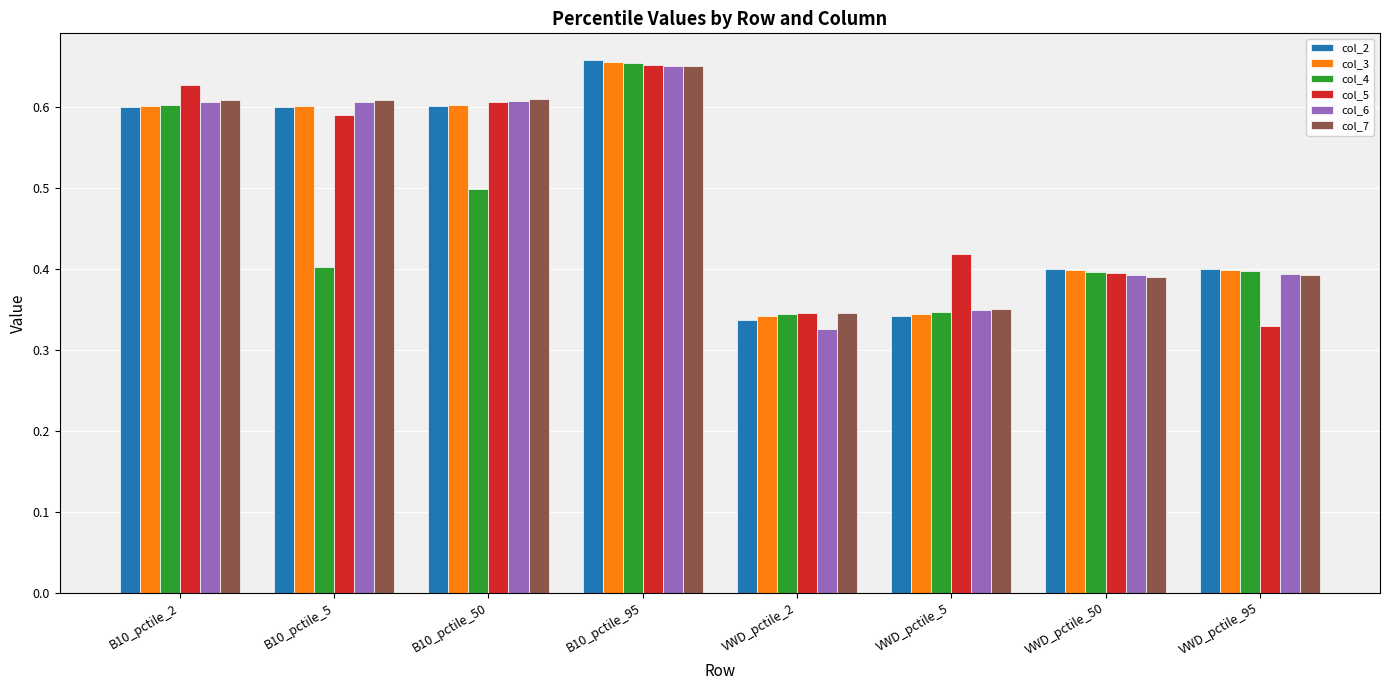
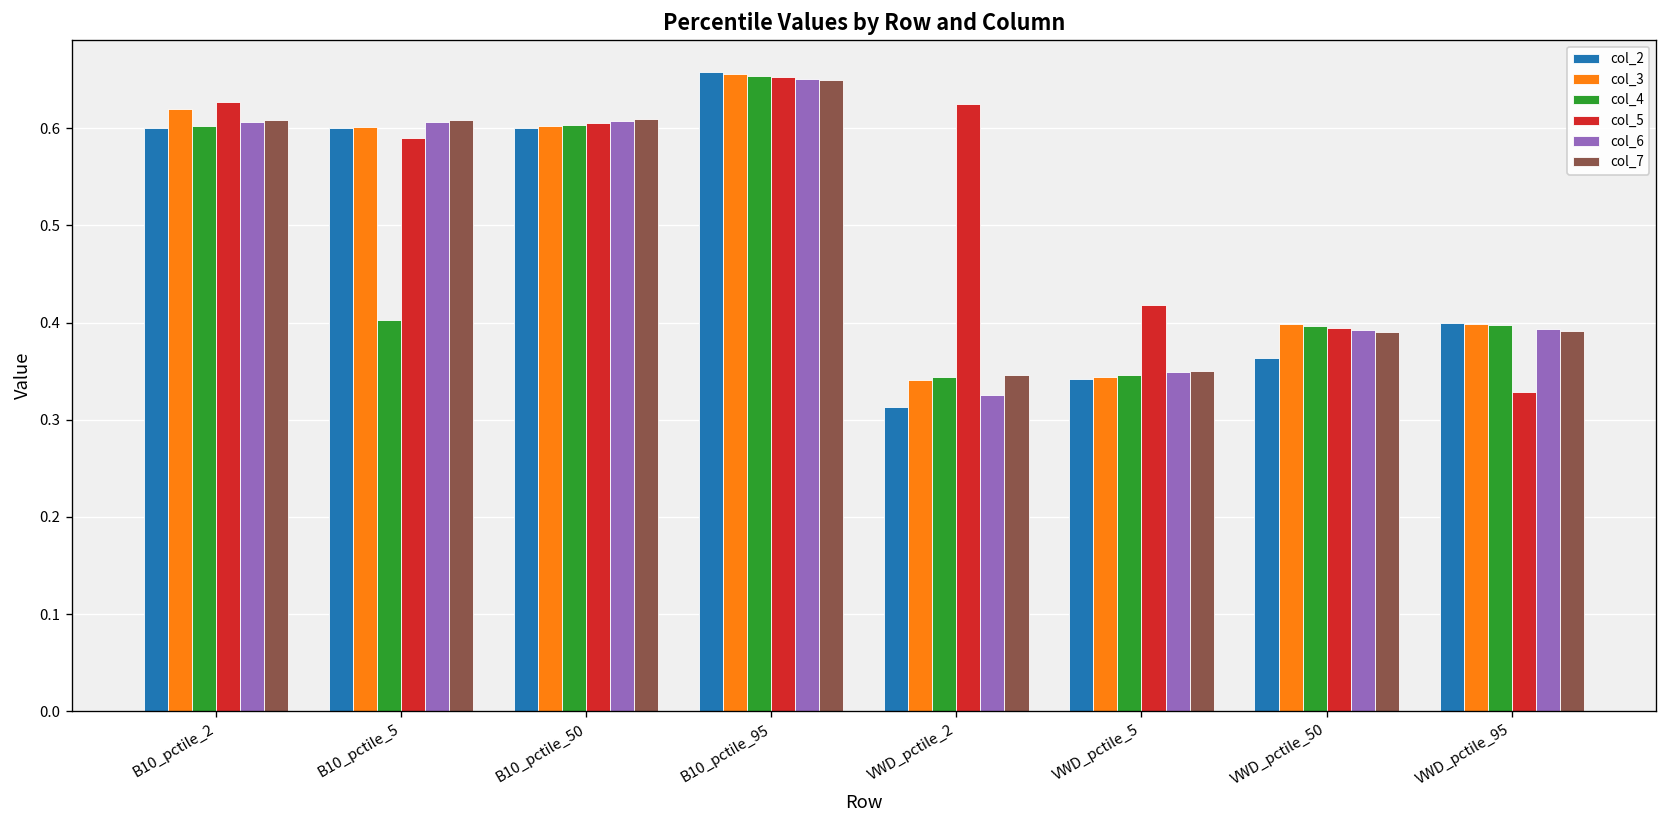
col_3, B10_pctile_2: 0.60 -> 0.62
col_4, B10_pctile_50: 0.50 -> 0.60
col_2, VWD_pctile_2: 0.34 -> 0.31
col_5, VWD_pctile_2: 0.35 -> 0.62
col_2, VWD_pctile_50: 0.40 -> 0.36
